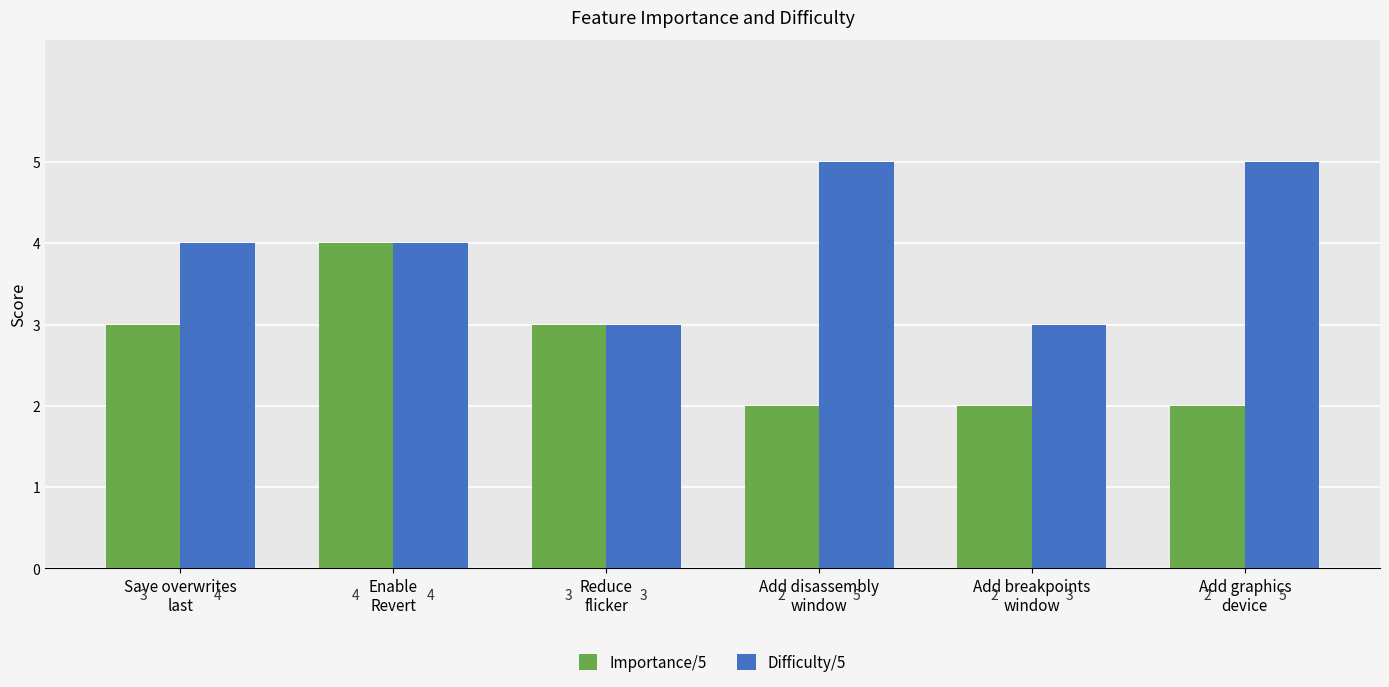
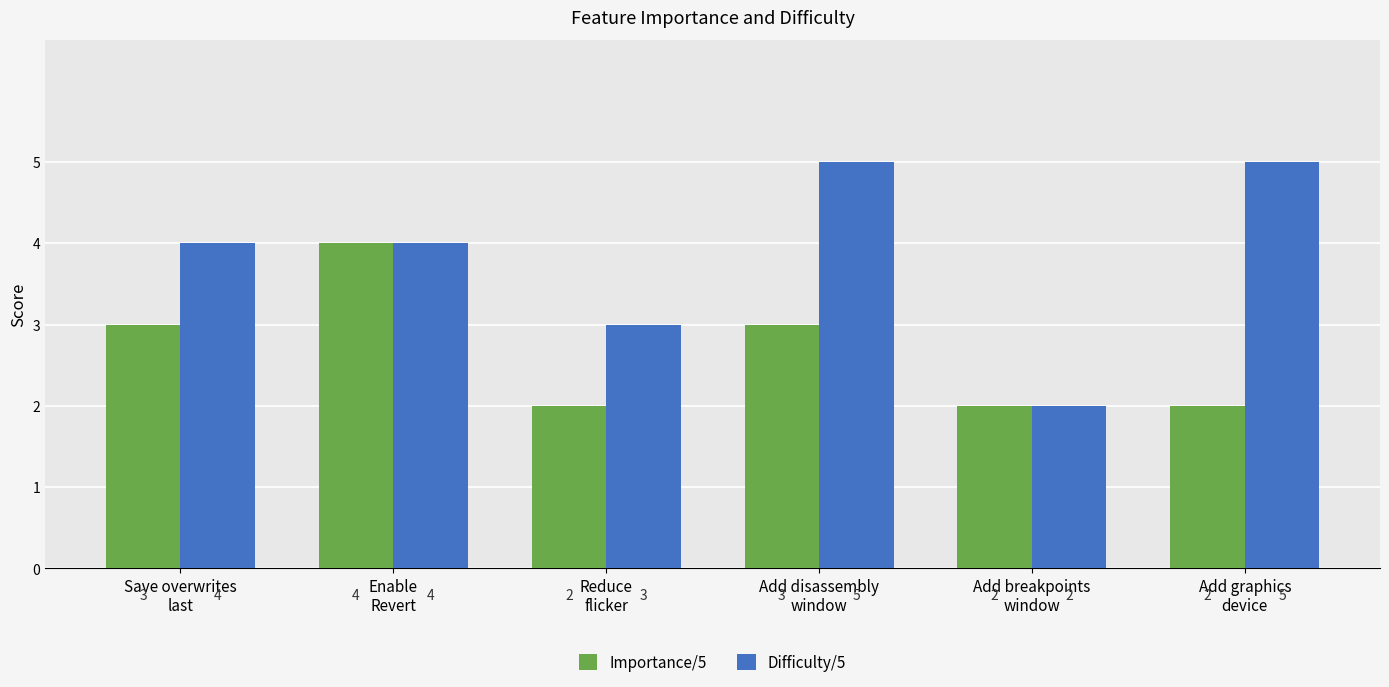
Importance/5, Reduce flicker: 3 -> 2
Importance/5, Add disassembly window: 2 -> 3
Difficulty/5, Add breakpoints window: 3 -> 2
